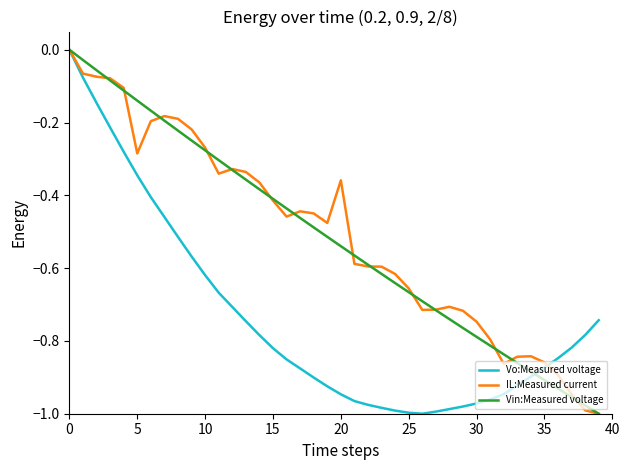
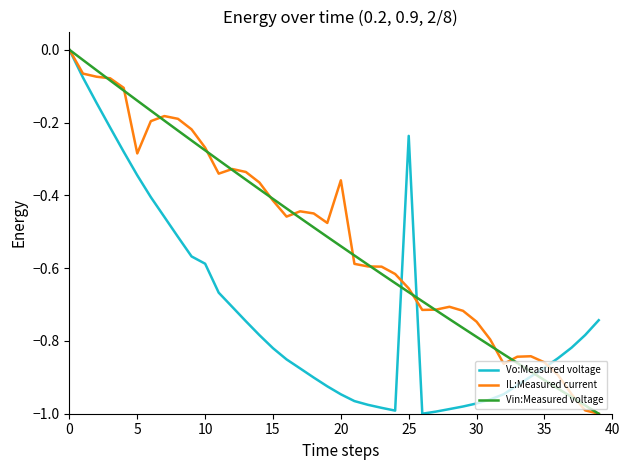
Vo:Measured voltage, 10: -0.62 -> -0.59
Vo:Measured voltage, 25: -1.00 -> -0.24
